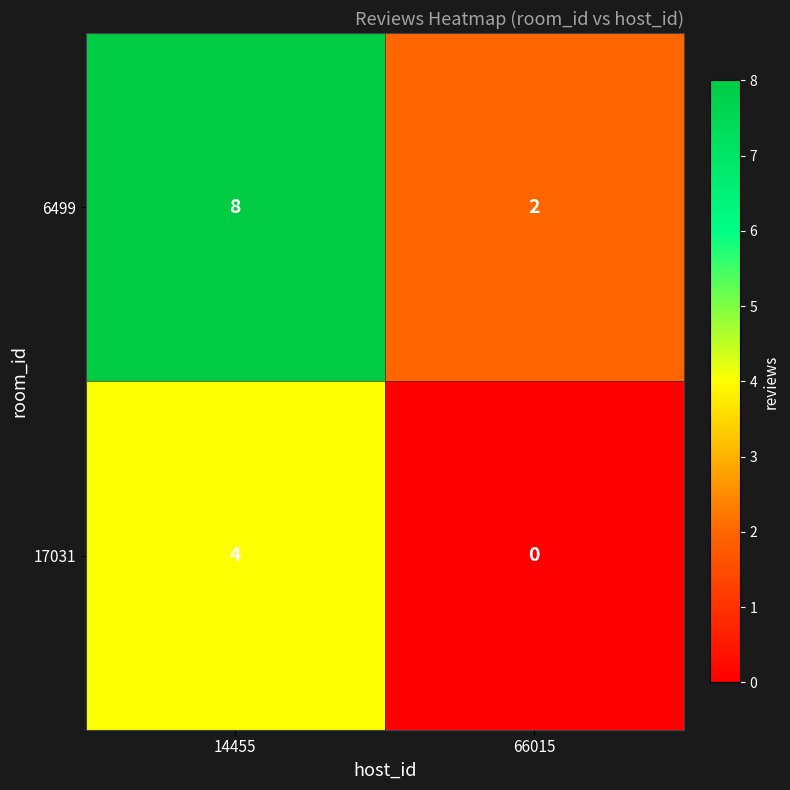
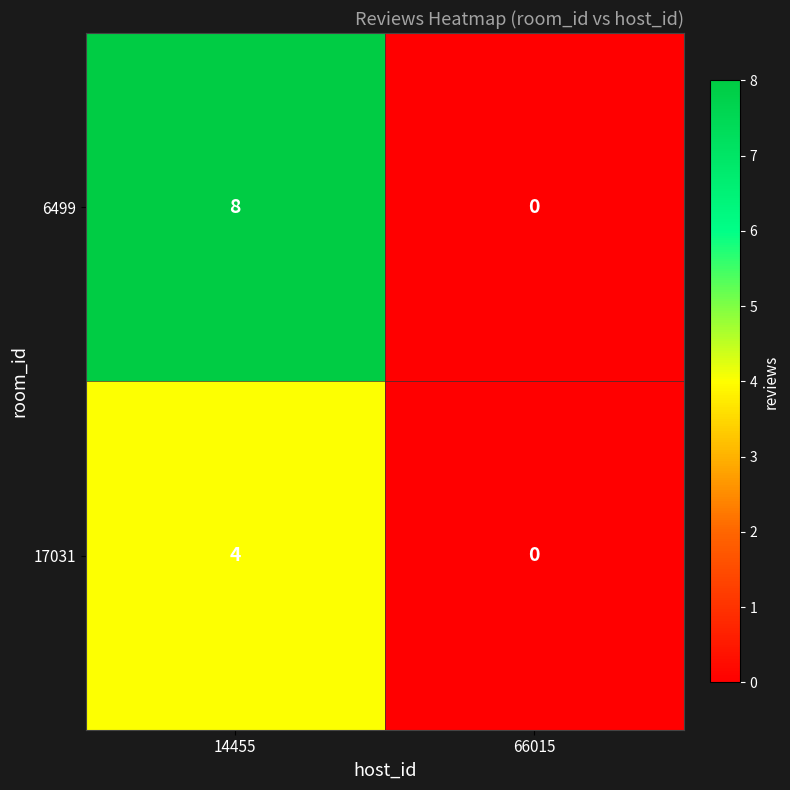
6499, 66015: 2 -> 0
